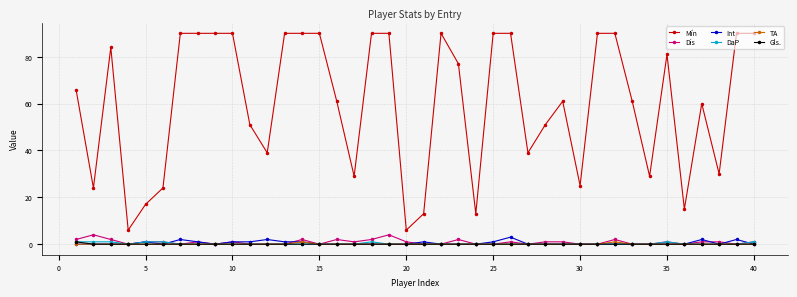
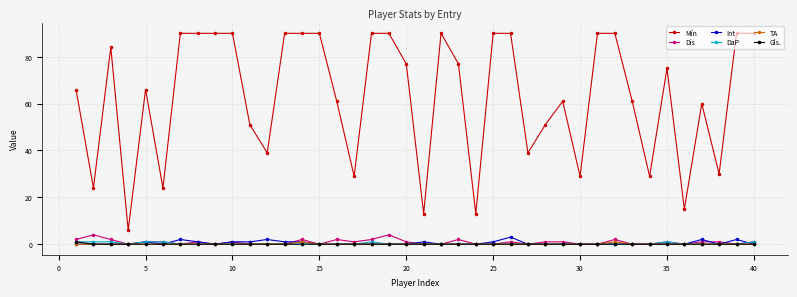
Mín, 5: 17 -> 66
Mín, 20: 6 -> 77
Mín, 30: 25 -> 29
Mín, 35: 81 -> 75
